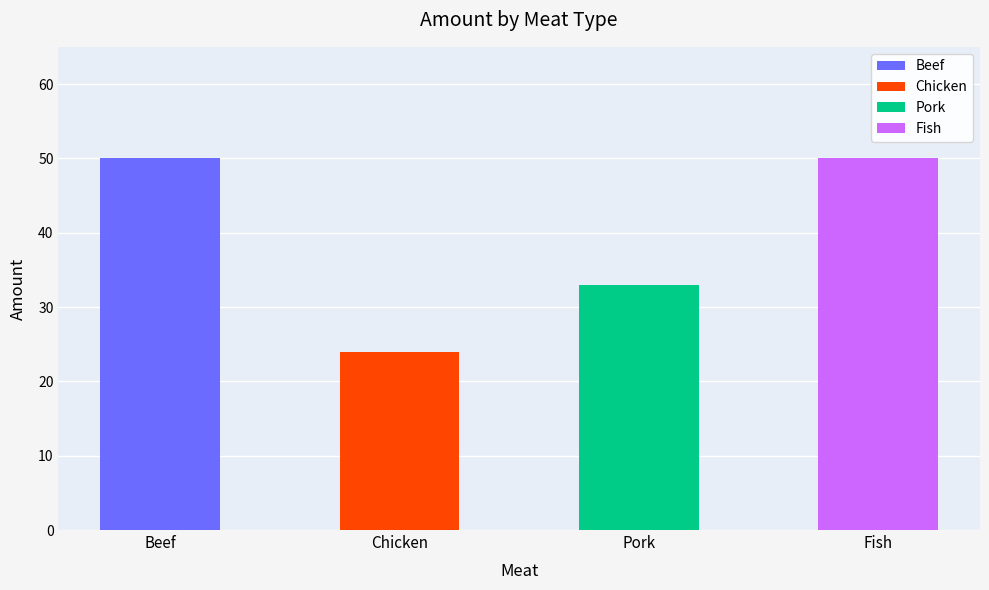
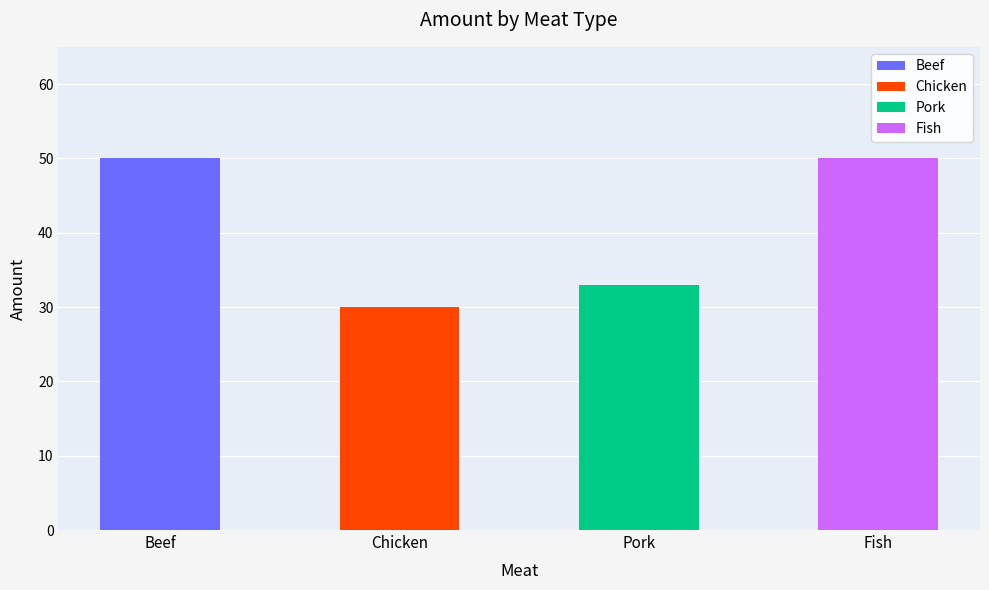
Chicken: 24 -> 30
